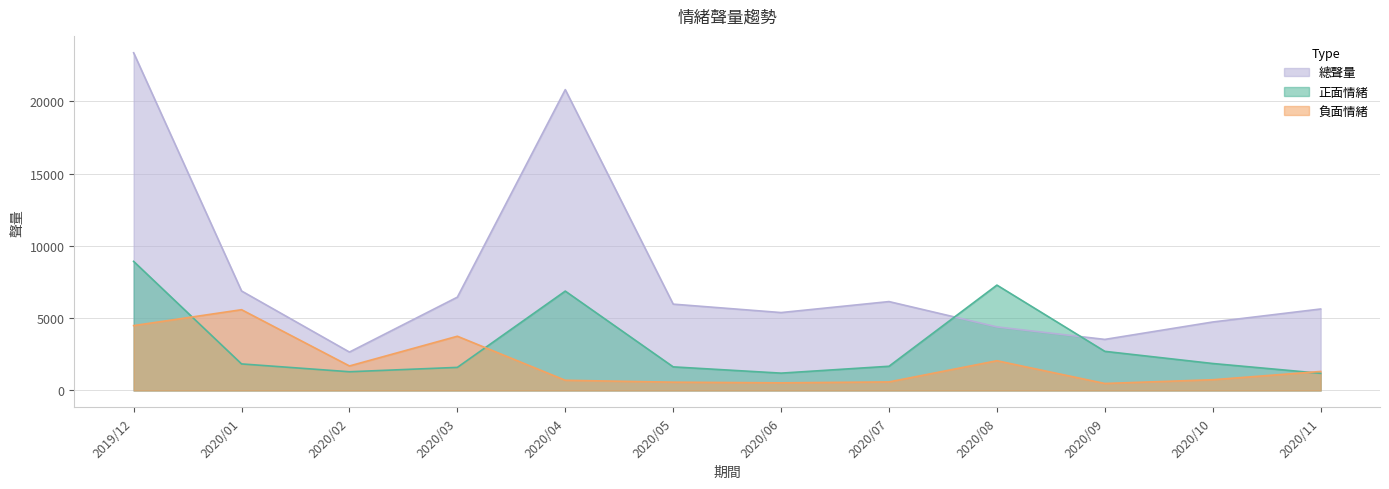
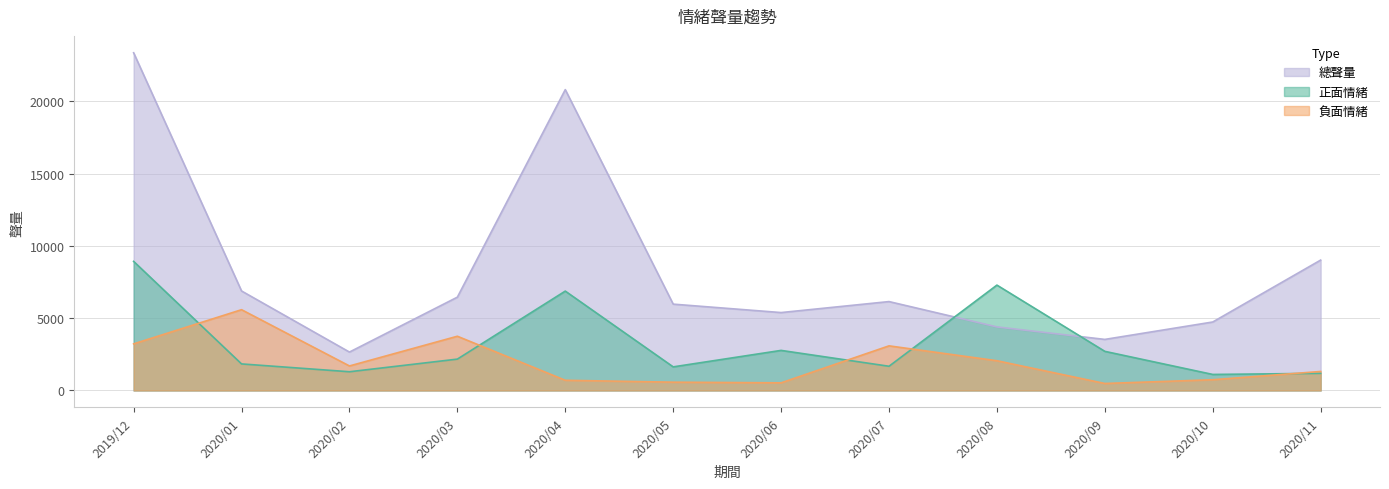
負面情緒, 2019/12: 4500 -> 3200
正面情緒, 2020/03: 1600 -> 2200
正面情緒, 2020/06: 1200 -> 2800
負面情緒, 2020/07: 600 -> 3100
正面情緒, 2020/10: 1900 -> 1100
總聲量, 2020/11: 5600 -> 9000
